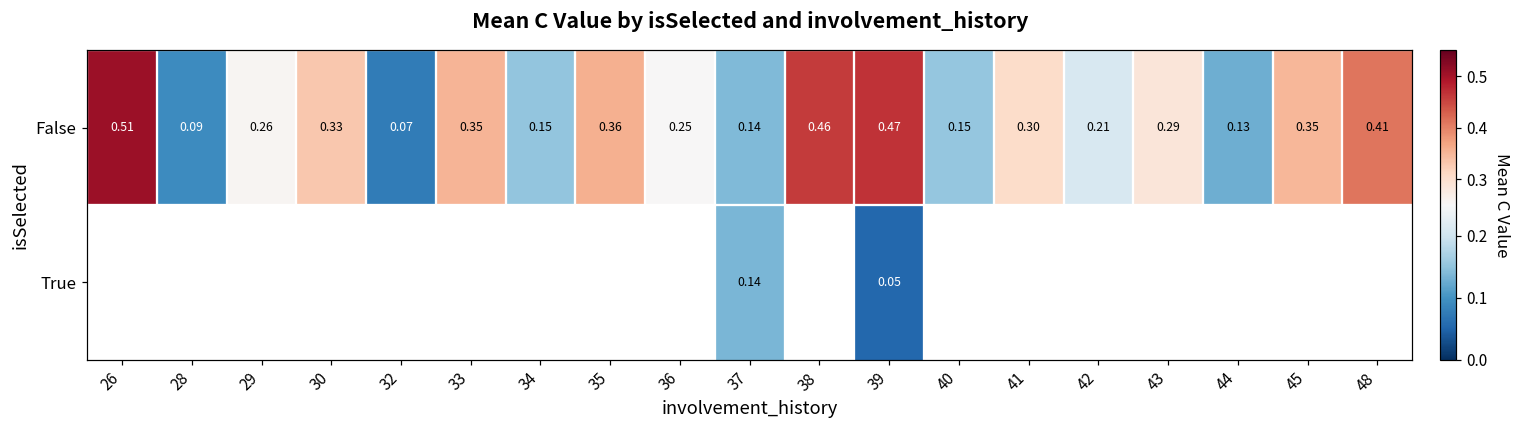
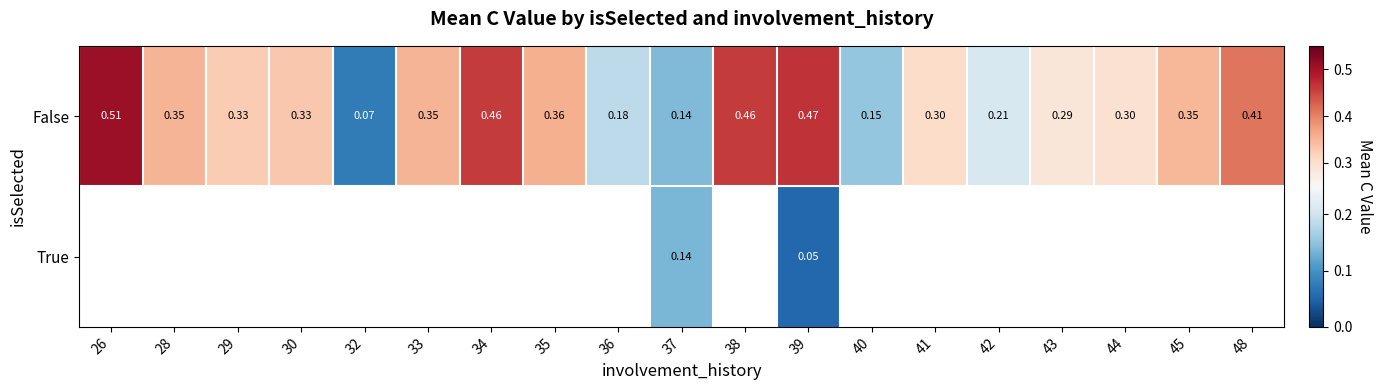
False, 28: 0.09 -> 0.35
False, 29: 0.26 -> 0.33
False, 34: 0.15 -> 0.46
False, 36: 0.25 -> 0.18
False, 44: 0.13 -> 0.30
